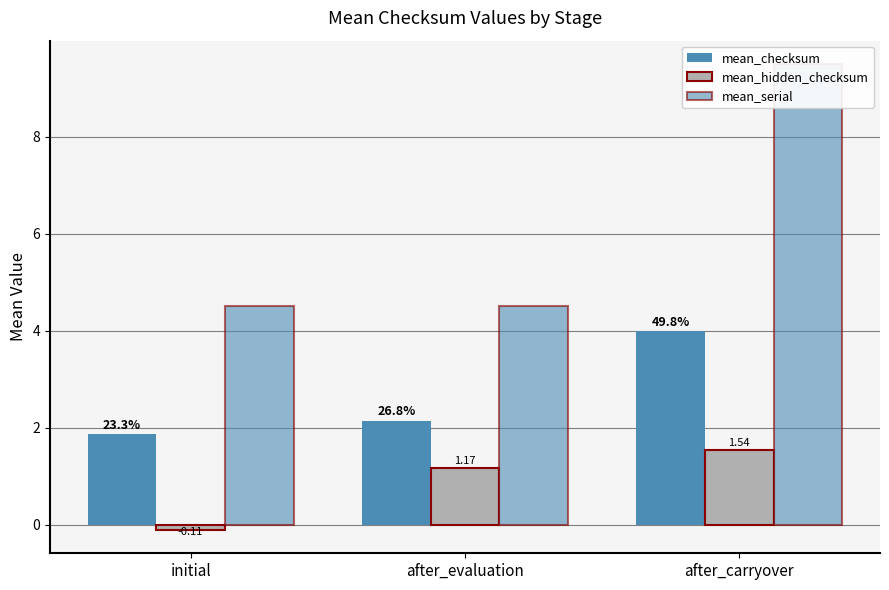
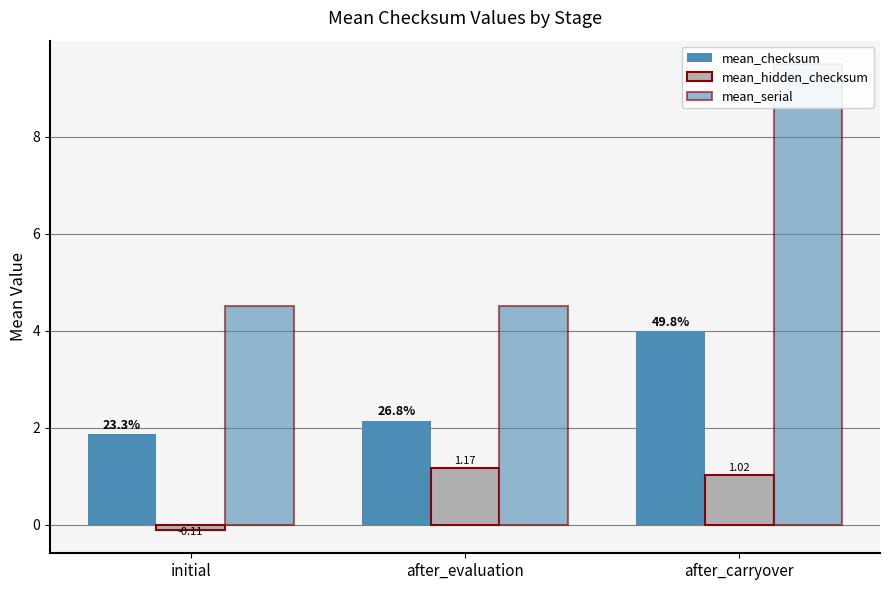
mean_hidden_checksum, after_carryover: 1.54 -> 1.02
